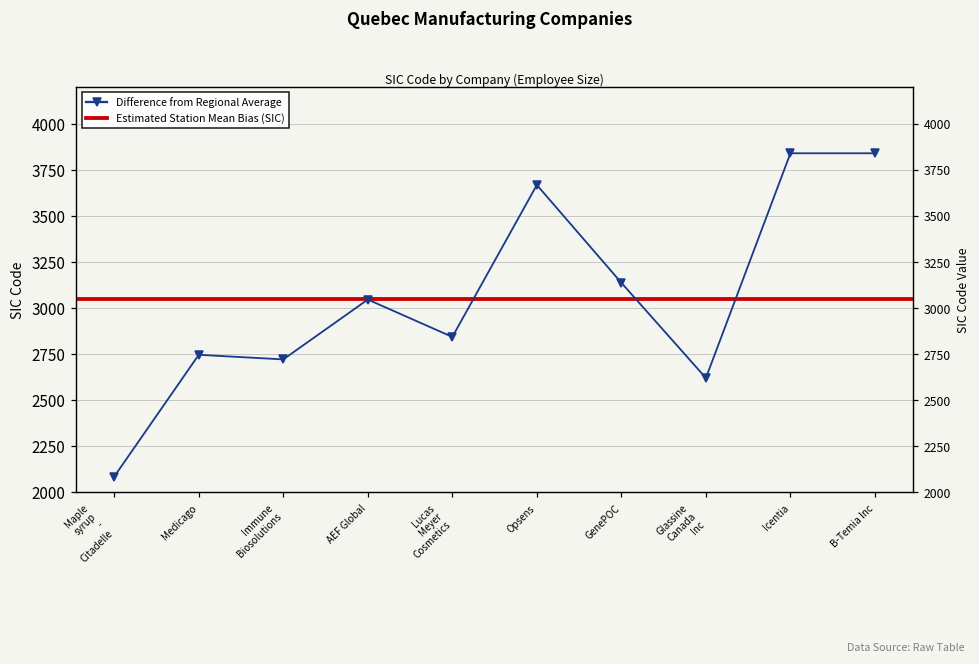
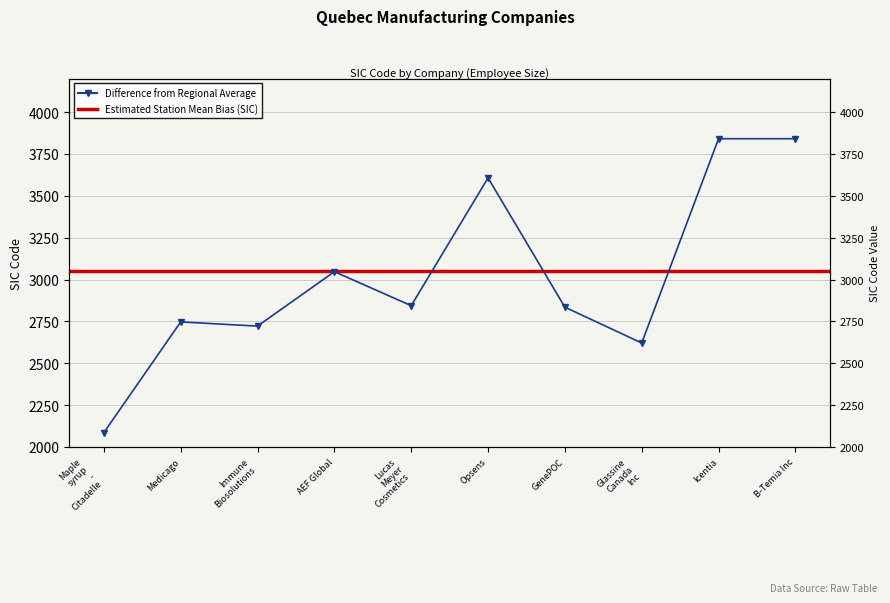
Opsens: 3670 -> 3610
GenePOC: 3140 -> 2840
